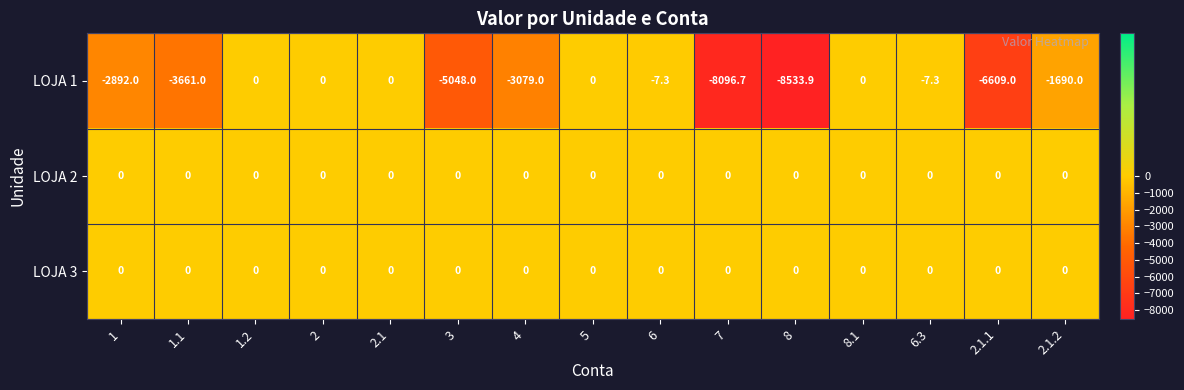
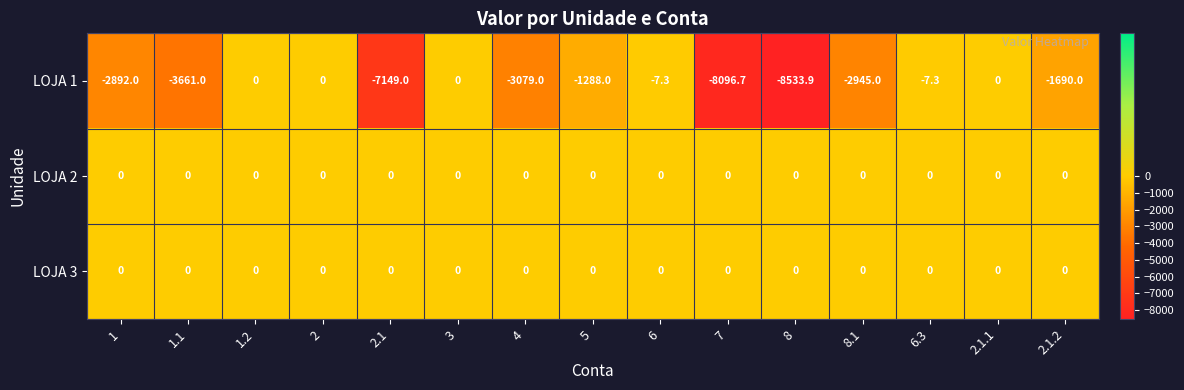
LOJA 1, 2.1: 0 -> -7149.0
LOJA 1, 3: -5048.0 -> 0
LOJA 1, 5: 0 -> -1288.0
LOJA 1, 8.1: 0 -> -2945.0
LOJA 1, 2.1.1: -6609.0 -> 0
